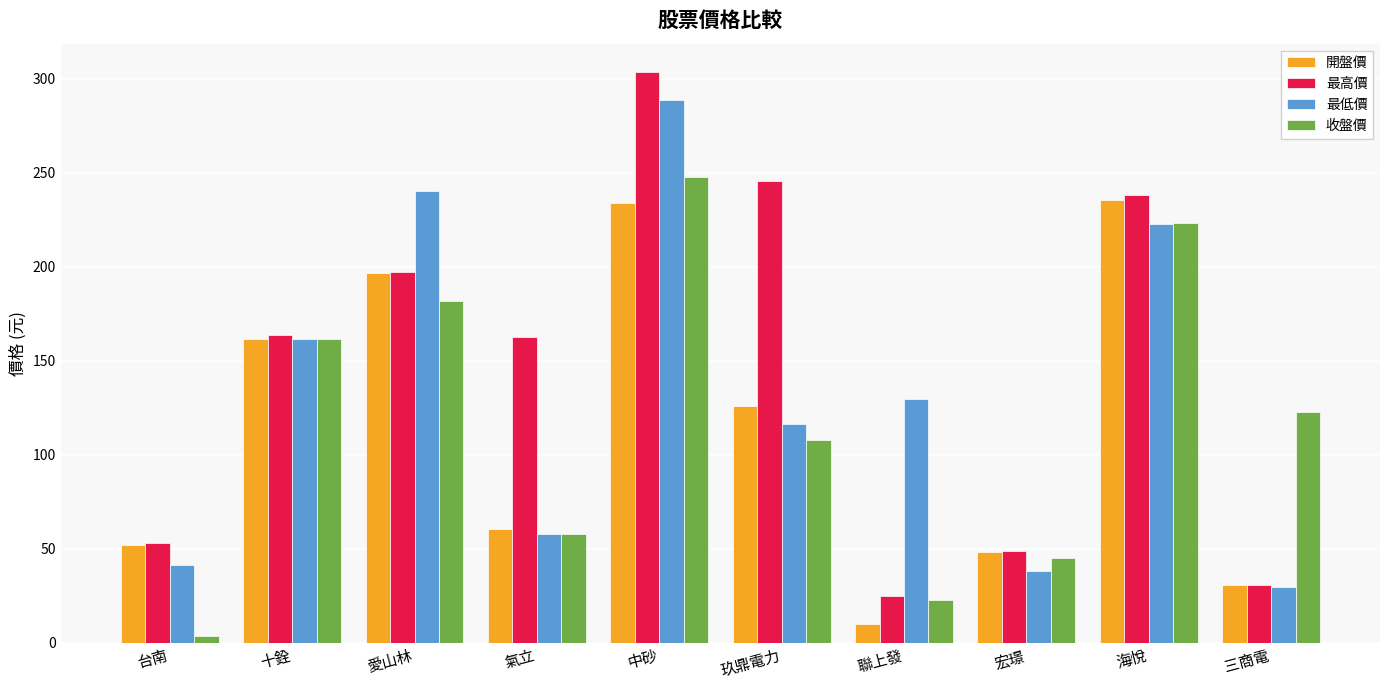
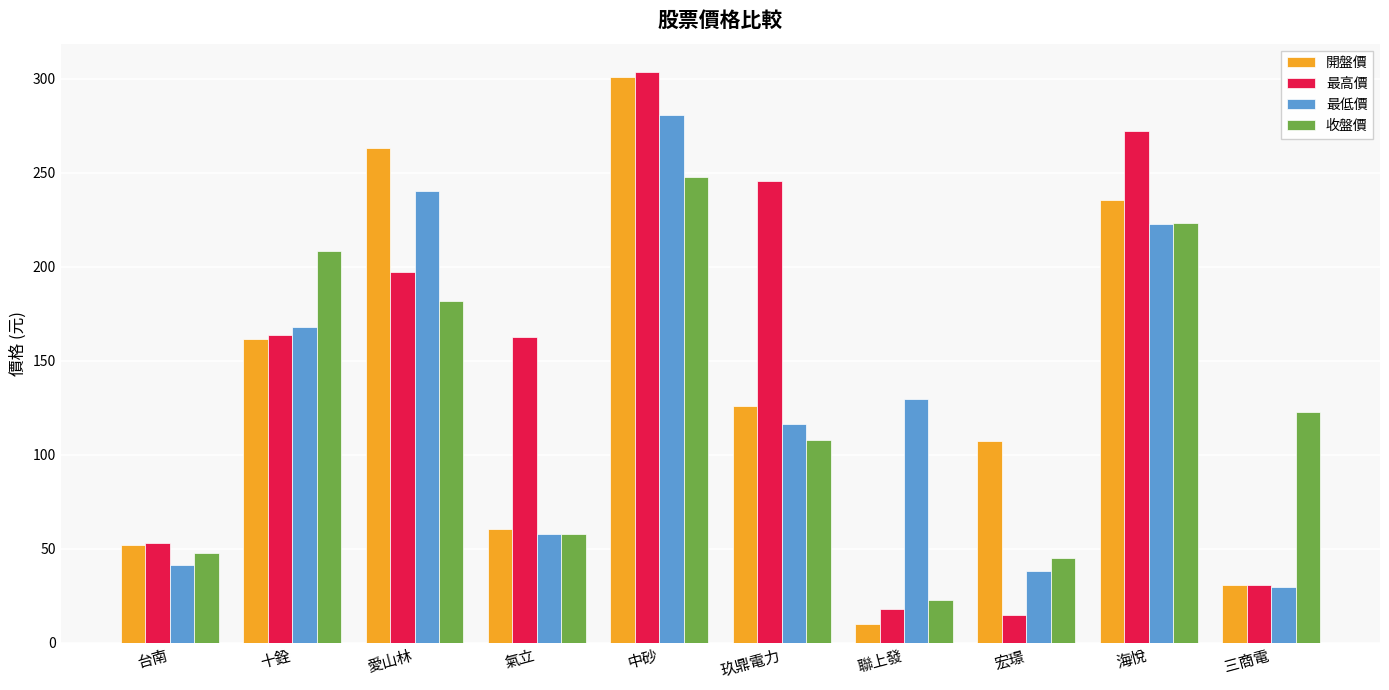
收盤價, 台南: 4 -> 48
最低價, 十銓: 162 -> 168
收盤價, 十銓: 162 -> 209
開盤價, 愛山林: 197 -> 263
開盤價, 中砂: 234 -> 301
最低價, 中砂: 289 -> 281
最高價, 聯上發: 25 -> 18
開盤價, 宏璟: 48 -> 107
最高價, 宏璟: 49 -> 15
最高價, 海悅: 238 -> 272
